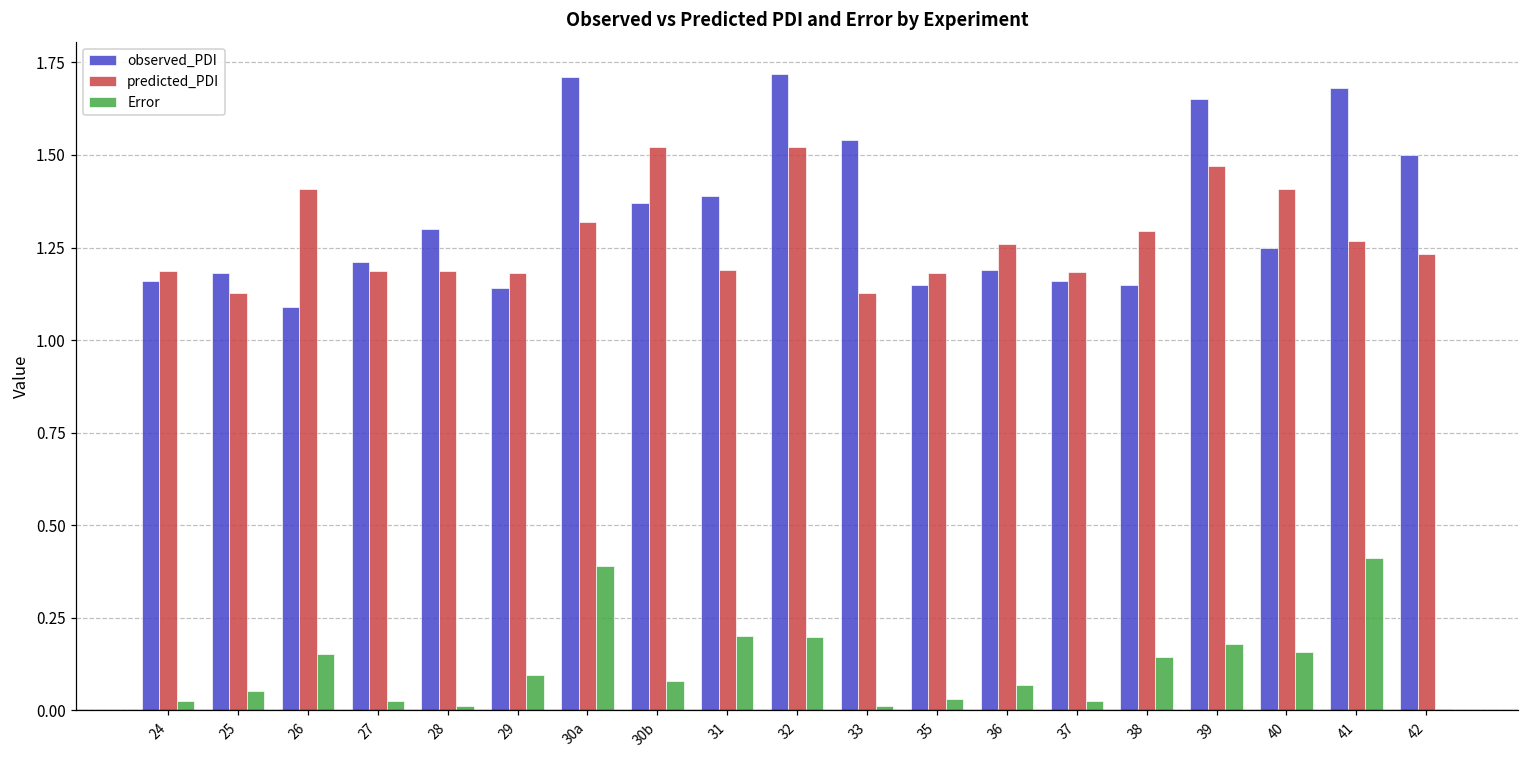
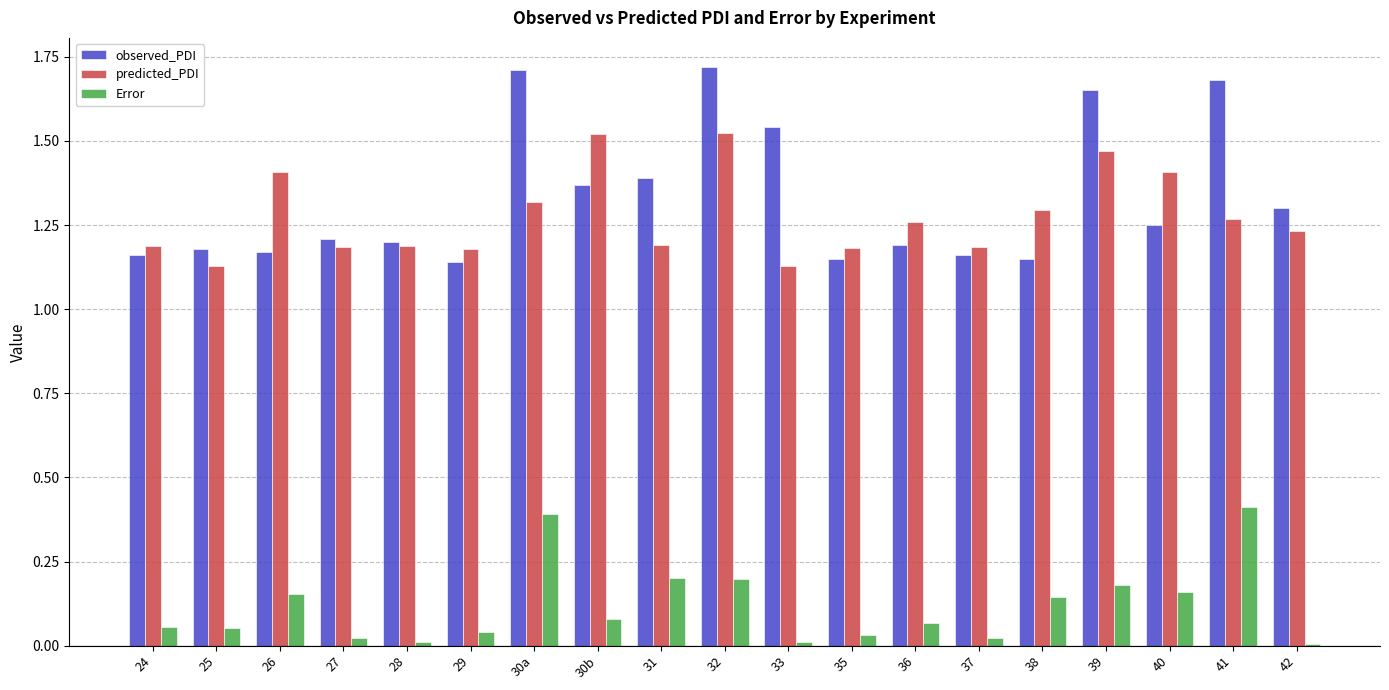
Error, 24: 0.03 -> 0.06
observed_PDI, 26: 1.09 -> 1.17
observed_PDI, 28: 1.3 -> 1.2
Error, 29: 0.10 -> 0.04
observed_PDI, 42: 1.5 -> 1.3
